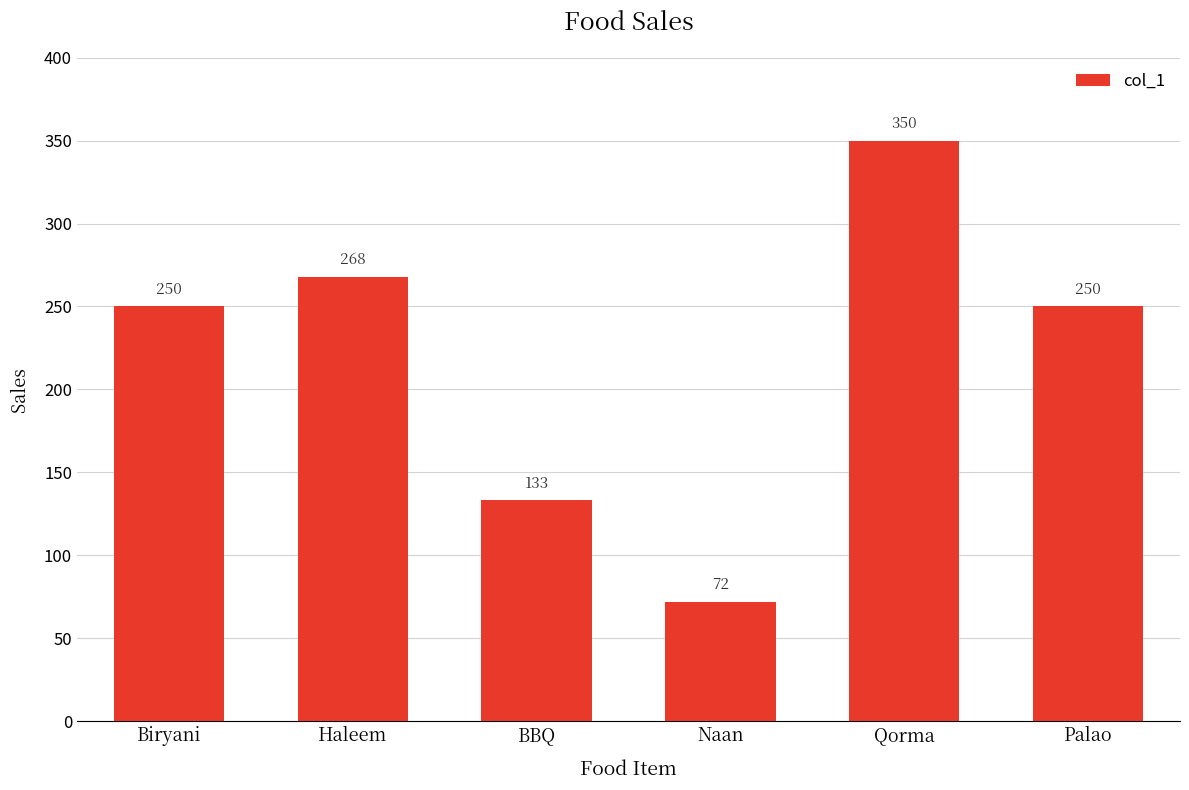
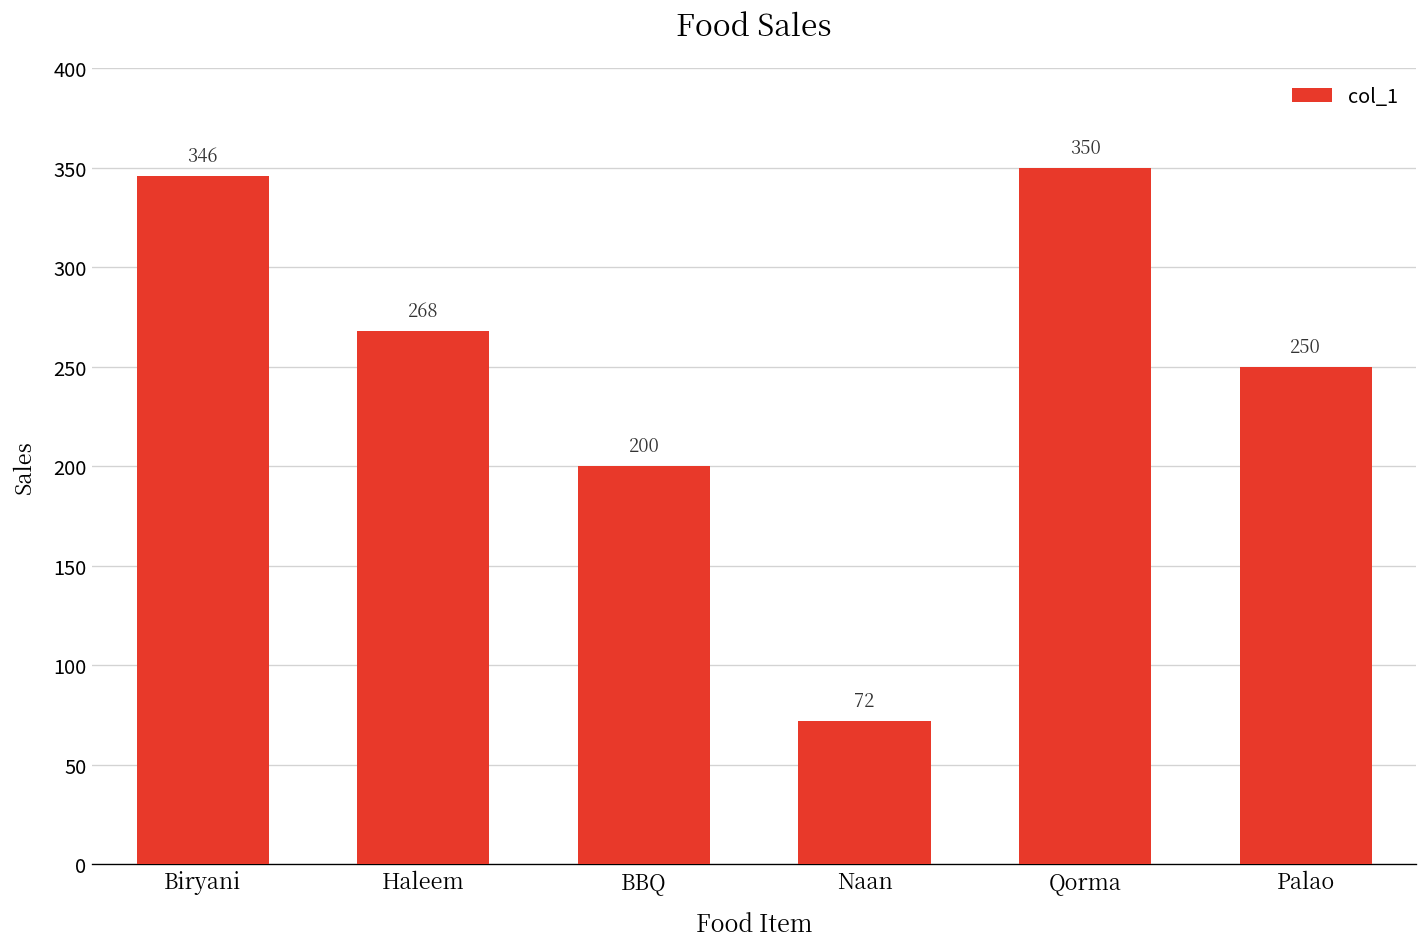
Biryani: 250 -> 346
BBQ: 133 -> 200
